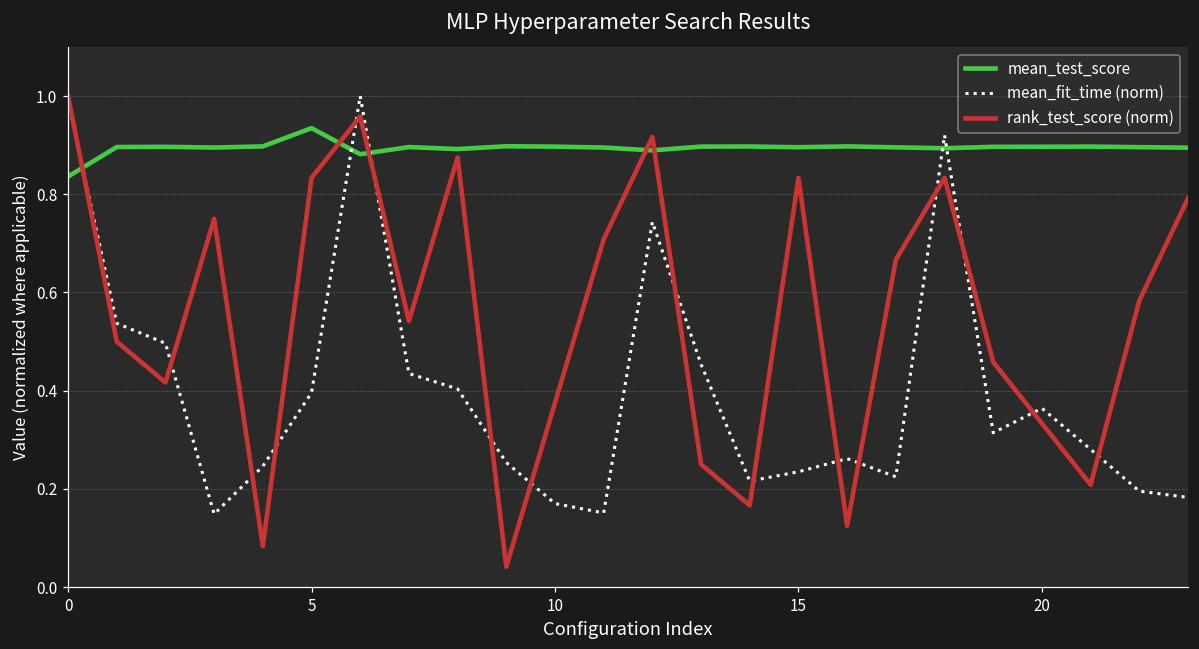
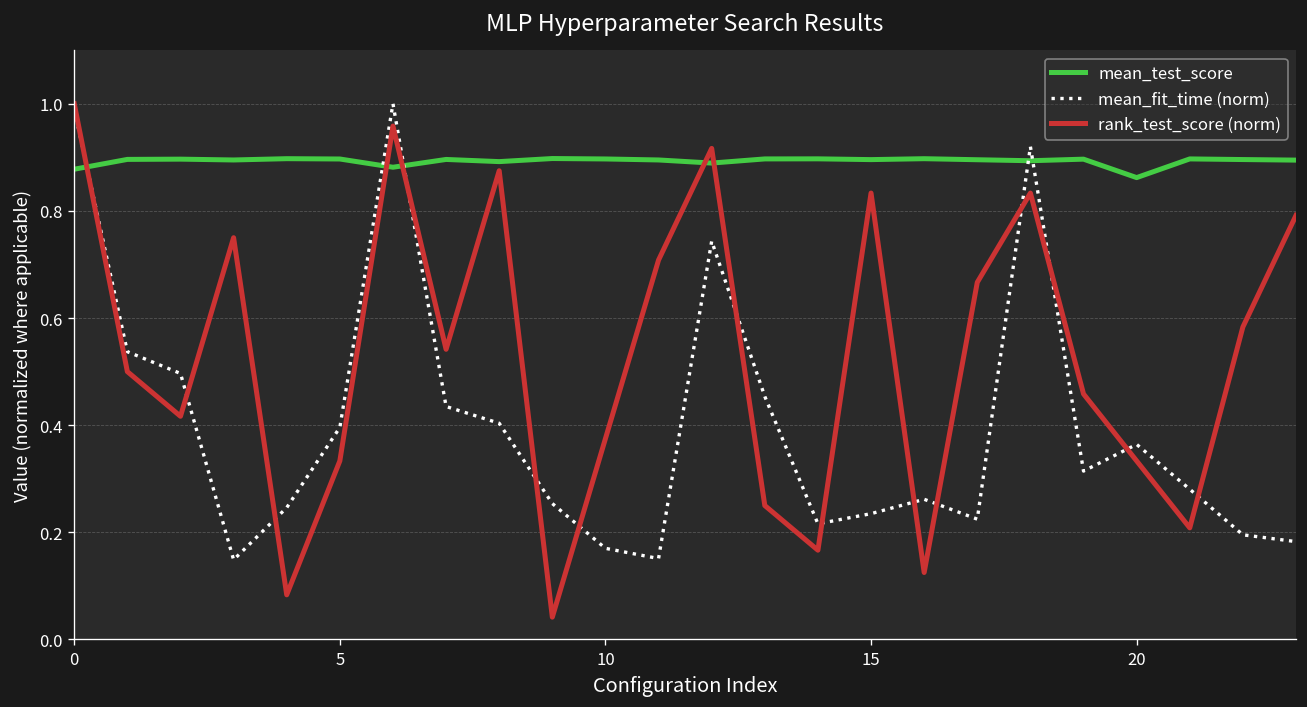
mean_test_score, 0: 0.84 -> 0.88
mean_test_score, 5: 0.93 -> 0.90
rank_test_score (norm), 5: 0.83 -> 0.33
mean_test_score, 20: 0.90 -> 0.86
